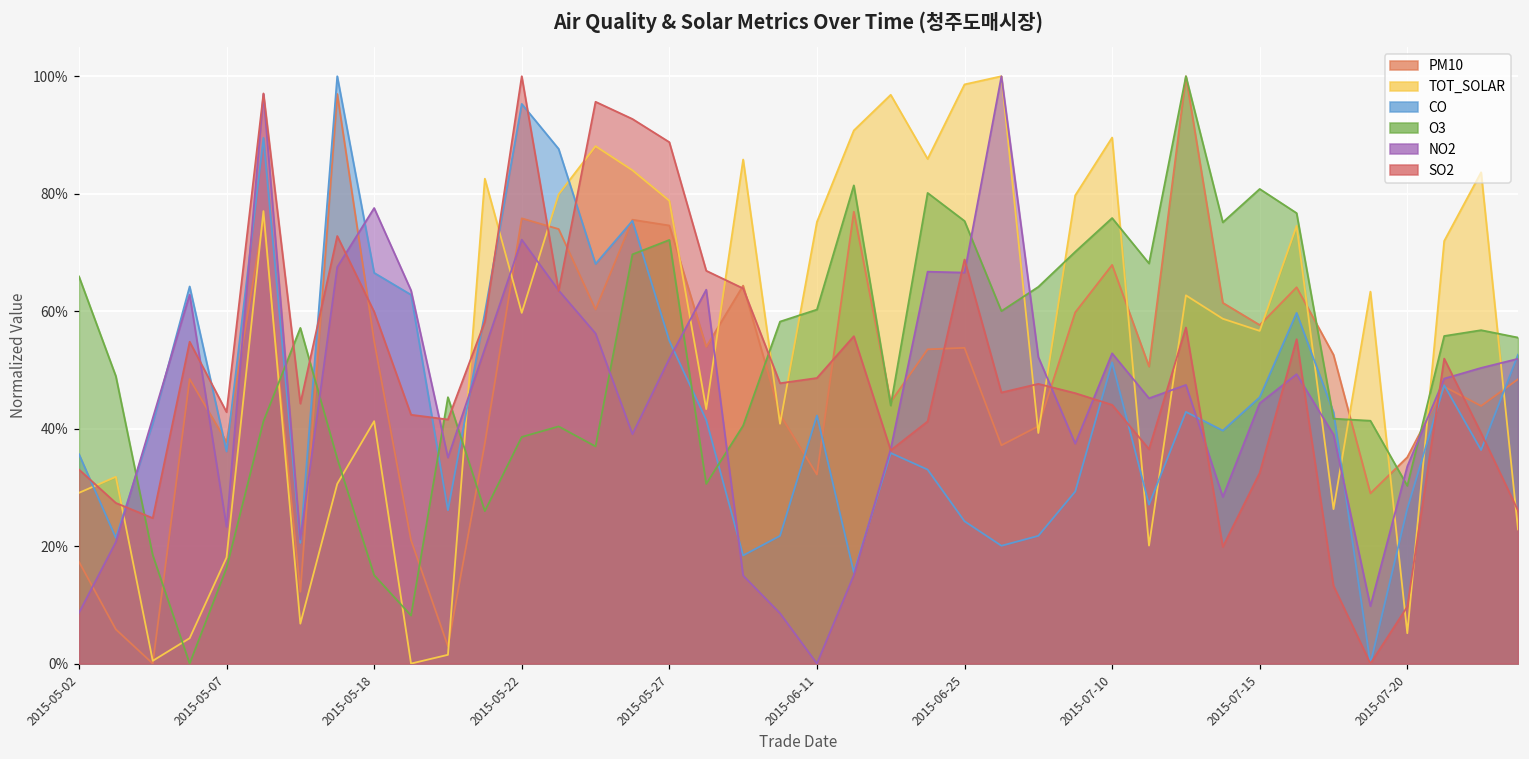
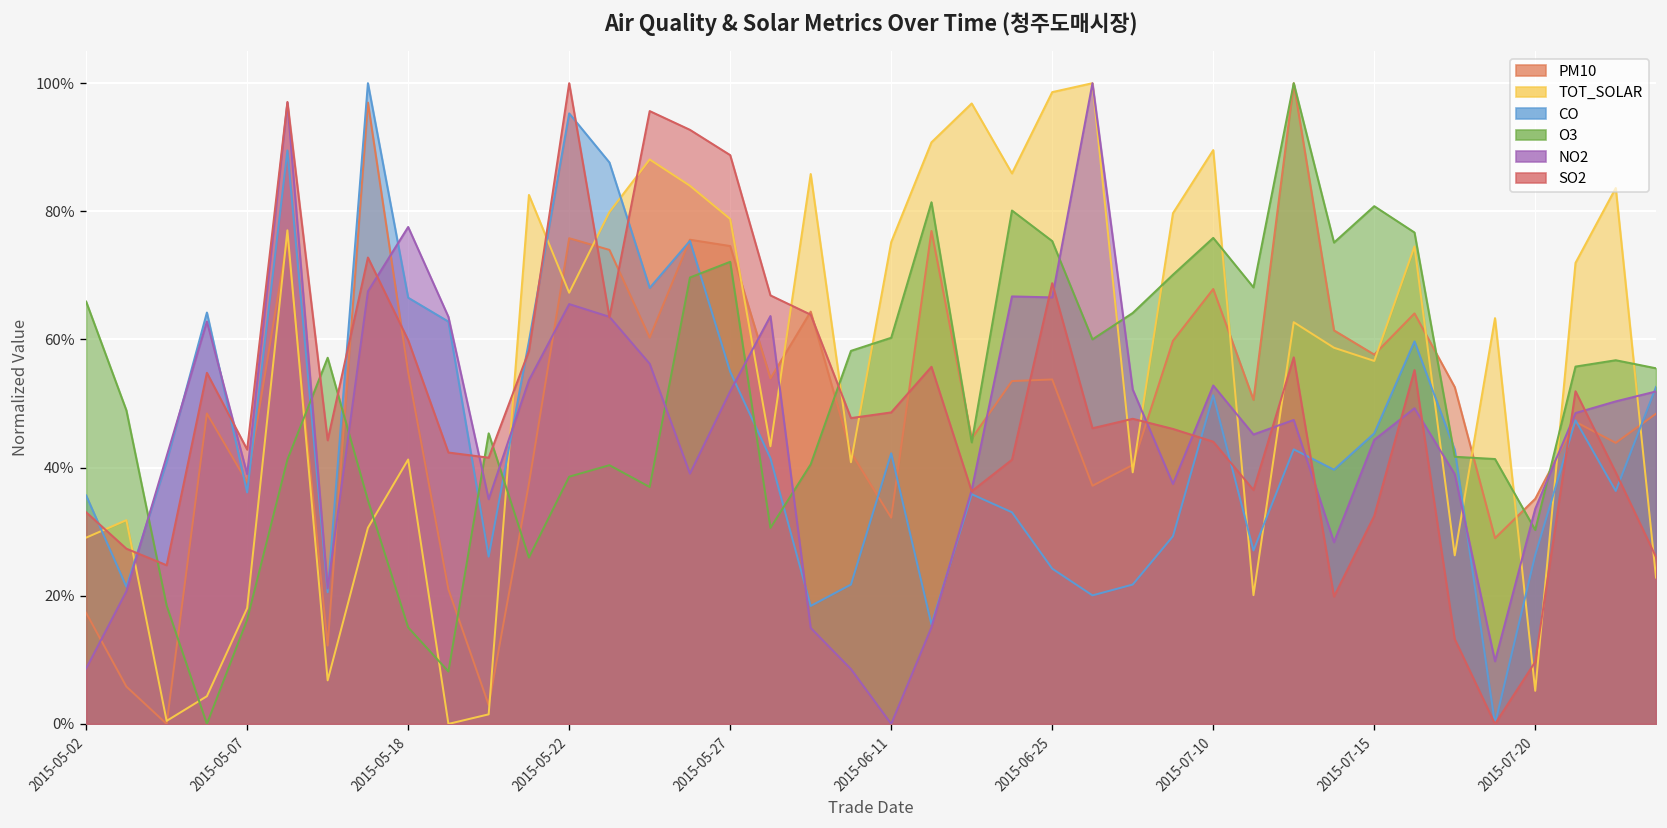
NO2, 2015-05-07: 23% -> 39%
TOT_SOLAR, 2015-05-22: 60% -> 67%
NO2, 2015-05-22: 72% -> 66%
